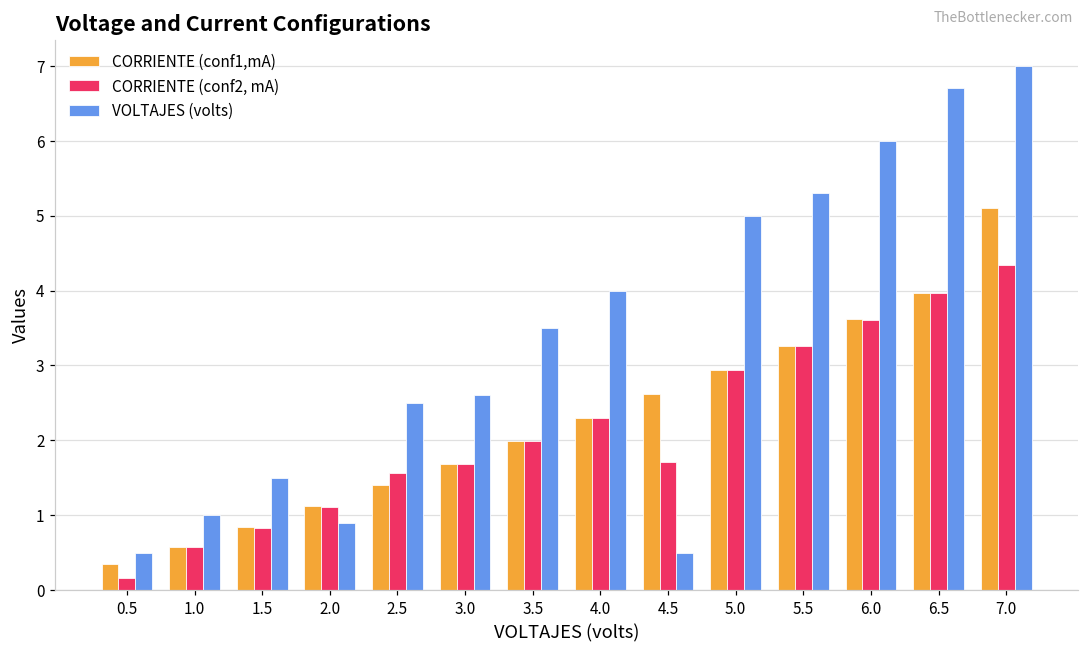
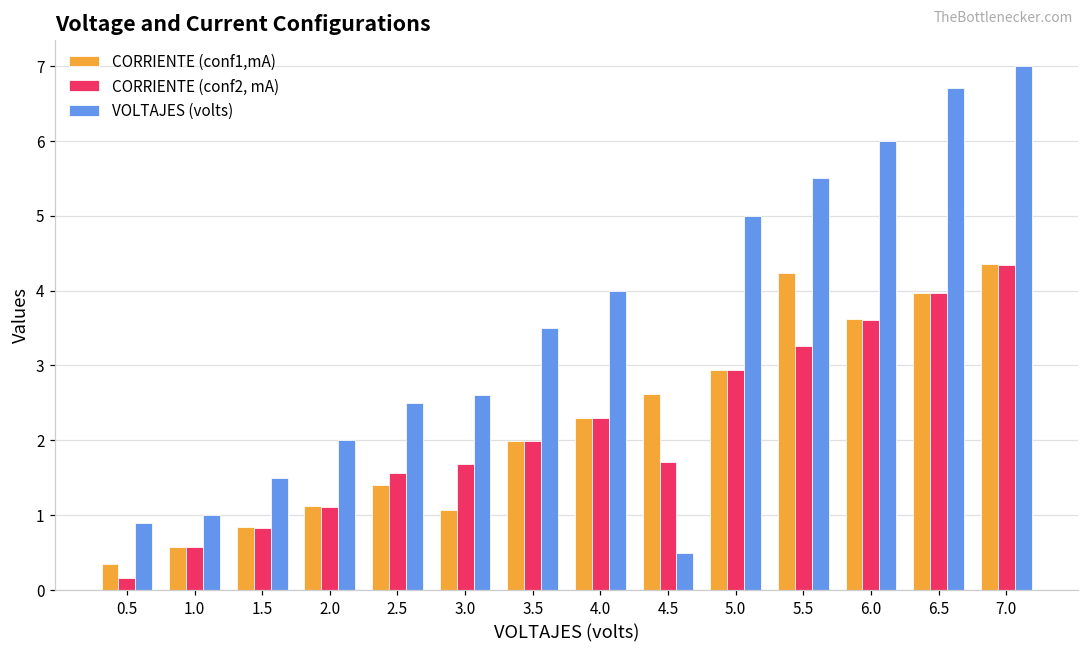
VOLTAJES (volts), 0.5: 0.5 -> 0.9
VOLTAJES (volts), 2.0: 0.9 -> 2.0
CORRIENTE (conf1,mA), 3.0: 1.7 -> 1.1
CORRIENTE (conf1,mA), 5.5: 3.3 -> 4.2
VOLTAJES (volts), 5.5: 5.3 -> 5.5
CORRIENTE (conf1,mA), 7.0: 5.1 -> 4.4
